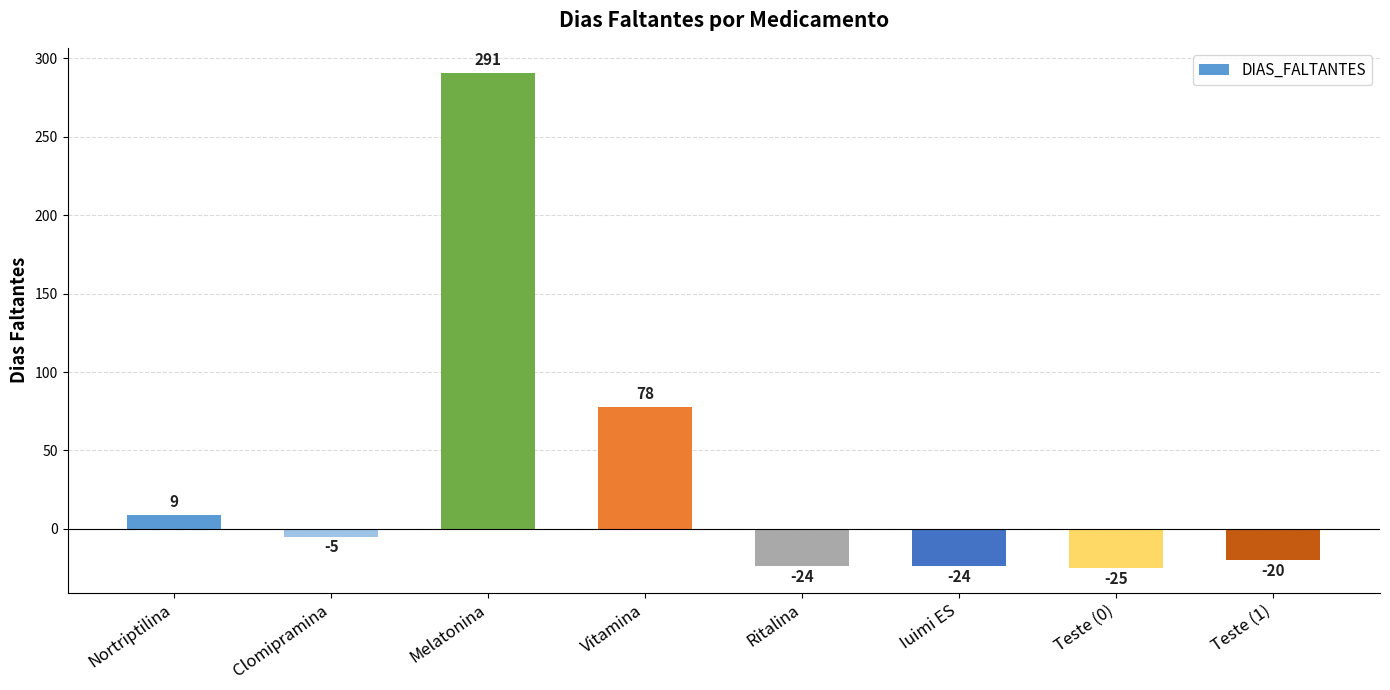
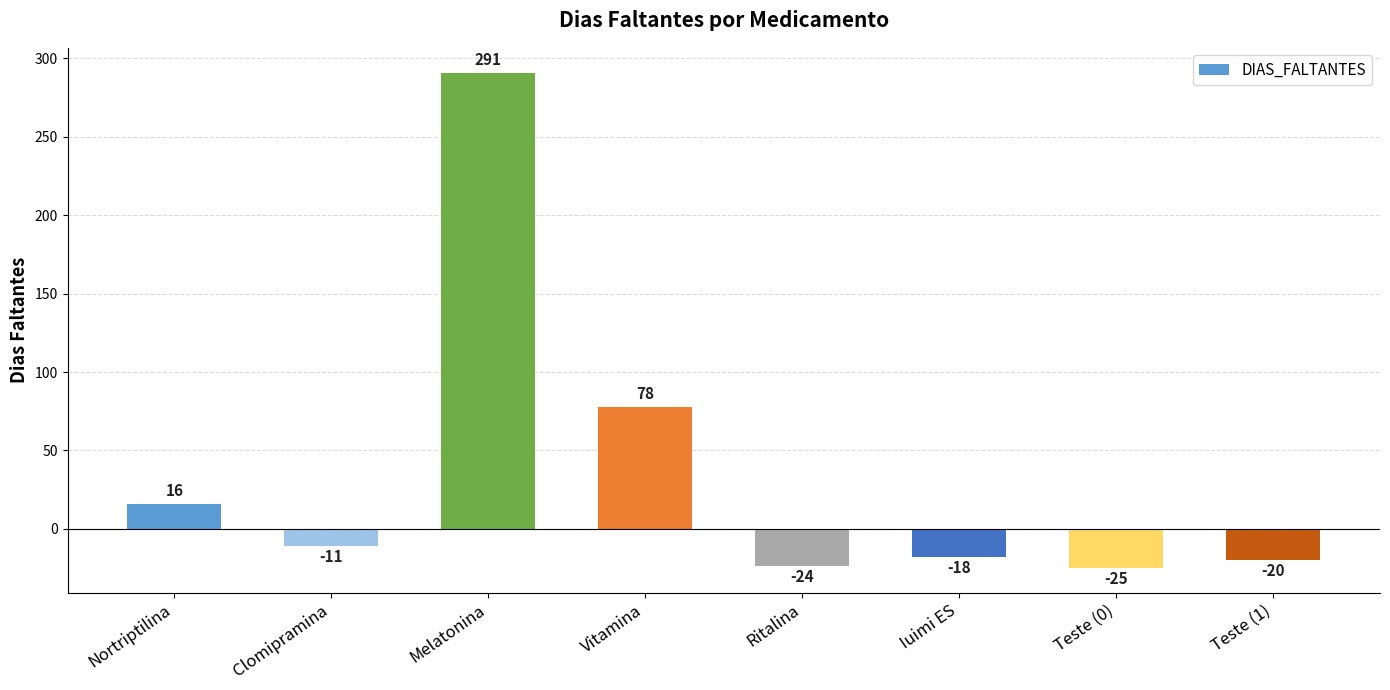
Nortriptilina: 9 -> 16
Clomipramina: -5 -> -11
Iuimi ES: -24 -> -18
